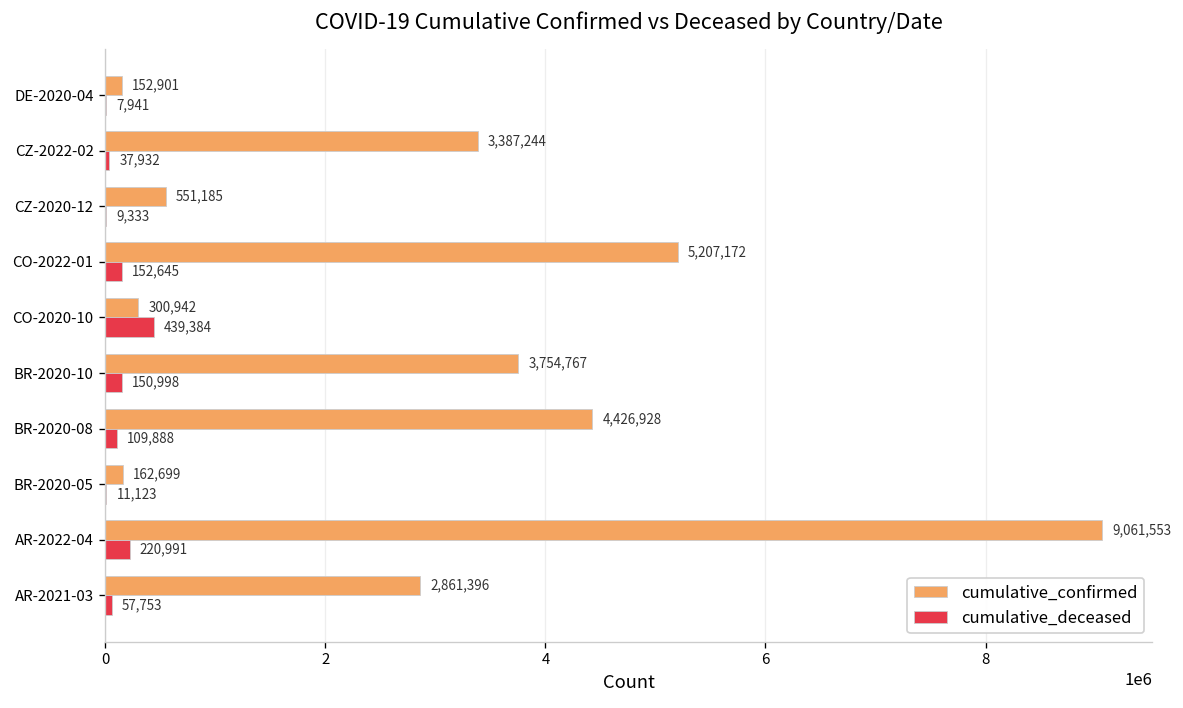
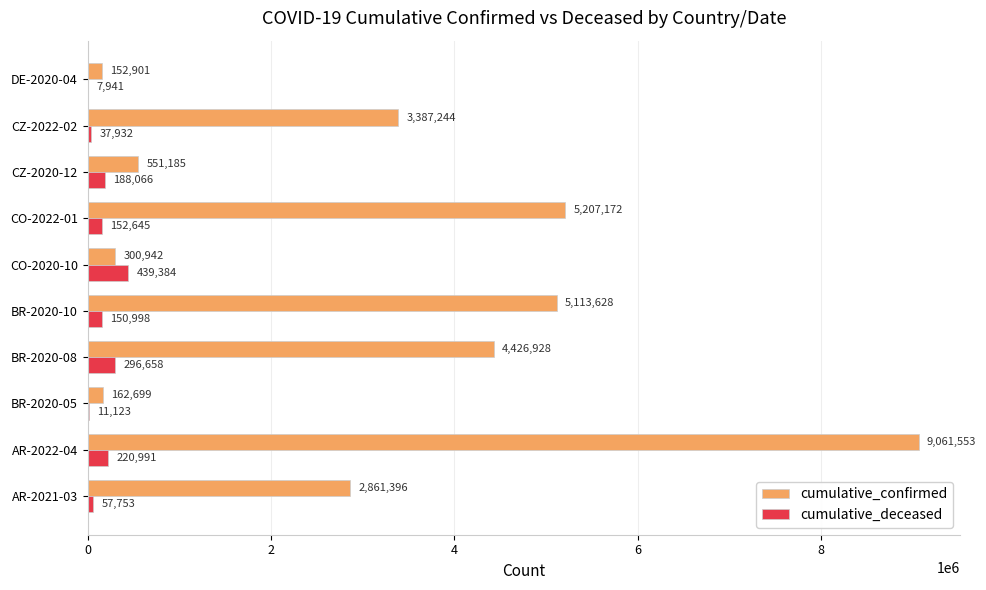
cumulative_deceased, CZ-2020-12: 9,333 -> 188,066
cumulative_confirmed, BR-2020-10: 3,754,767 -> 5,113,628
cumulative_deceased, BR-2020-08: 109,888 -> 296,658
